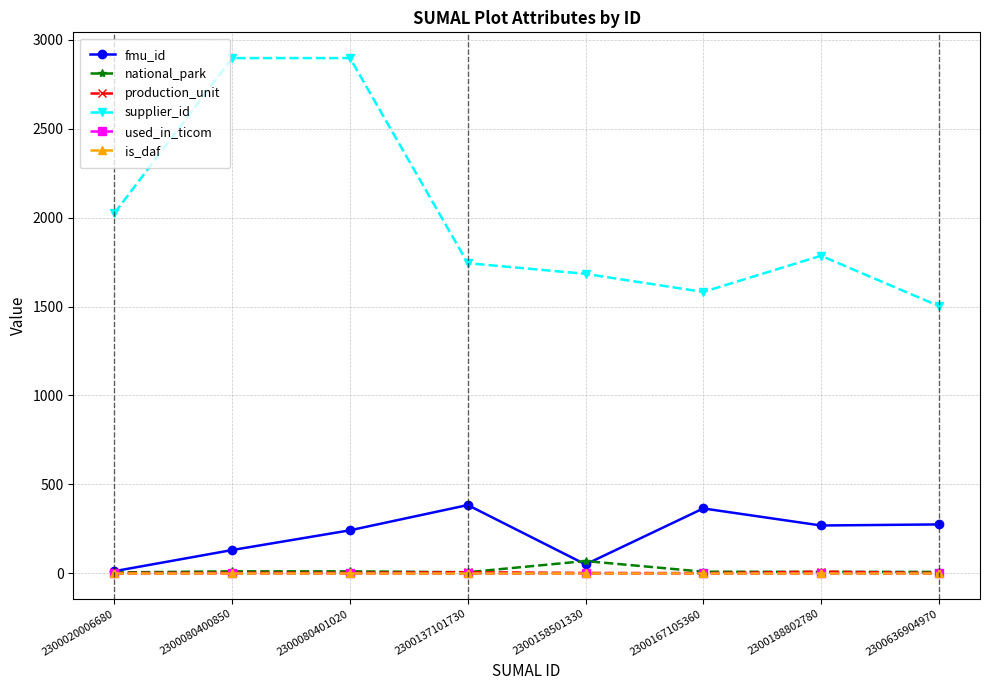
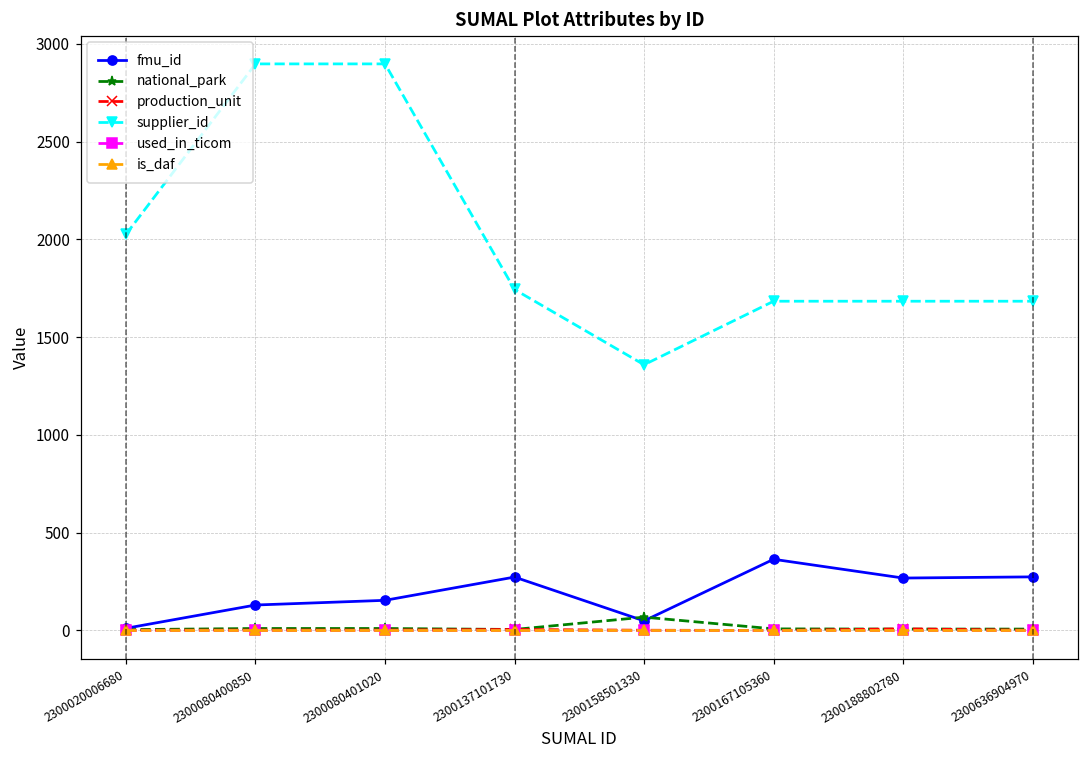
fmu_id, 2300080401020: 240 -> 150
fmu_id, 2300137101730: 380 -> 270
supplier_id, 2300158501330: 1680 -> 1360
supplier_id, 2300167105360: 1580 -> 1680
supplier_id, 2300188802780: 1790 -> 1680
supplier_id, 2300636904970: 1500 -> 1680
